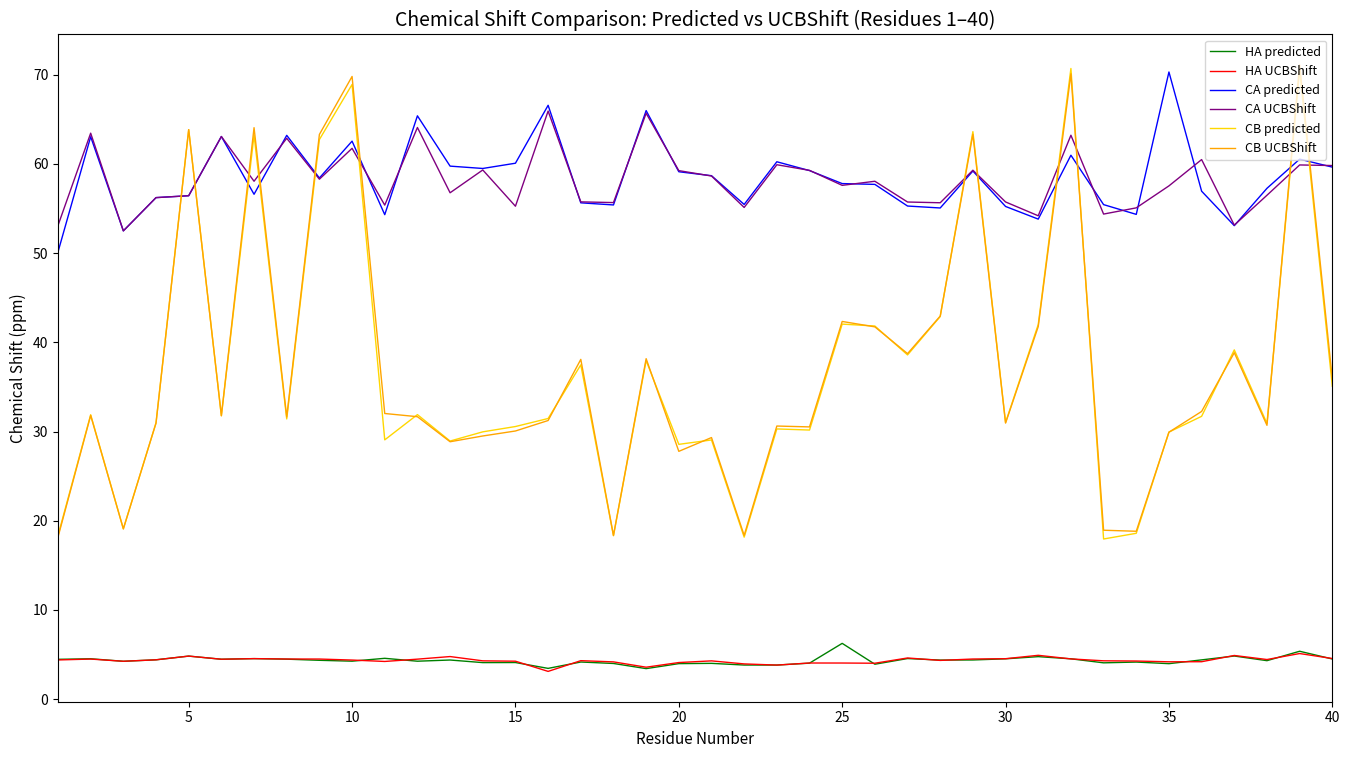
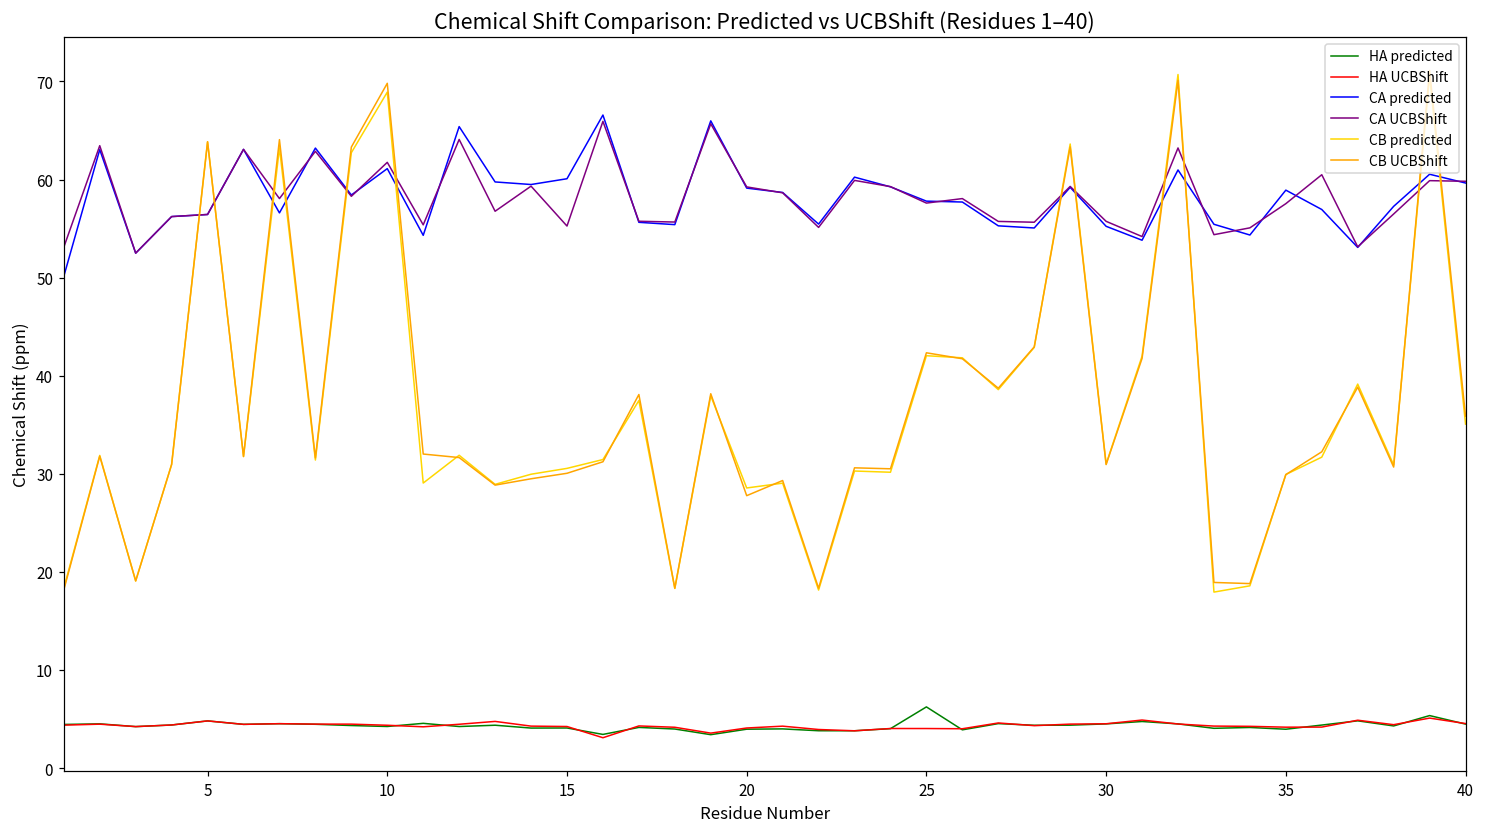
CA predicted, 10: 63 -> 61
CA predicted, 35: 70 -> 59
